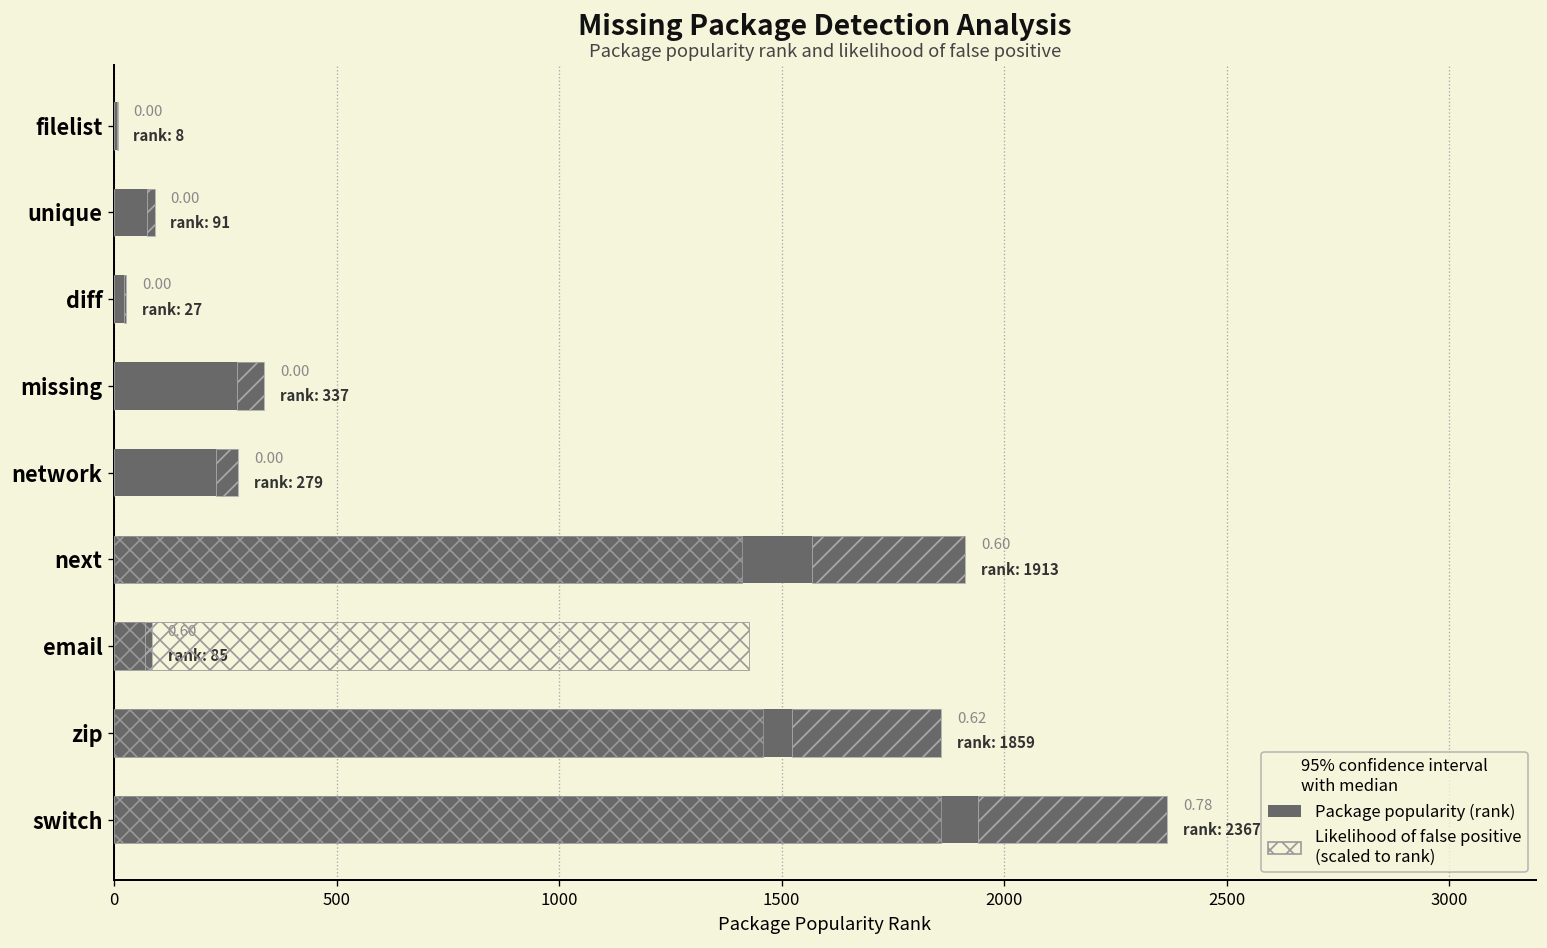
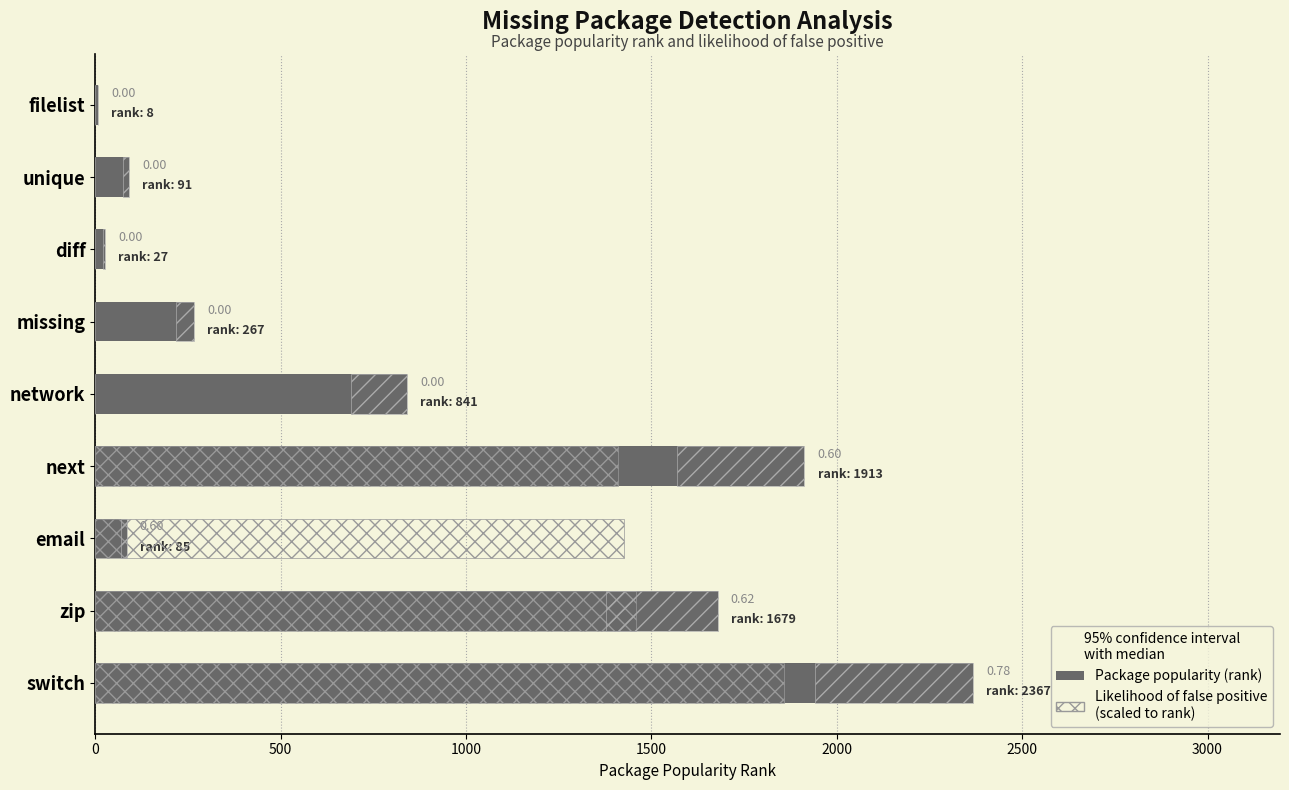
Package popularity (rank), missing: 337 -> 267
Package popularity (rank), network: 279 -> 841
Package popularity (rank), zip: 1859 -> 1679
